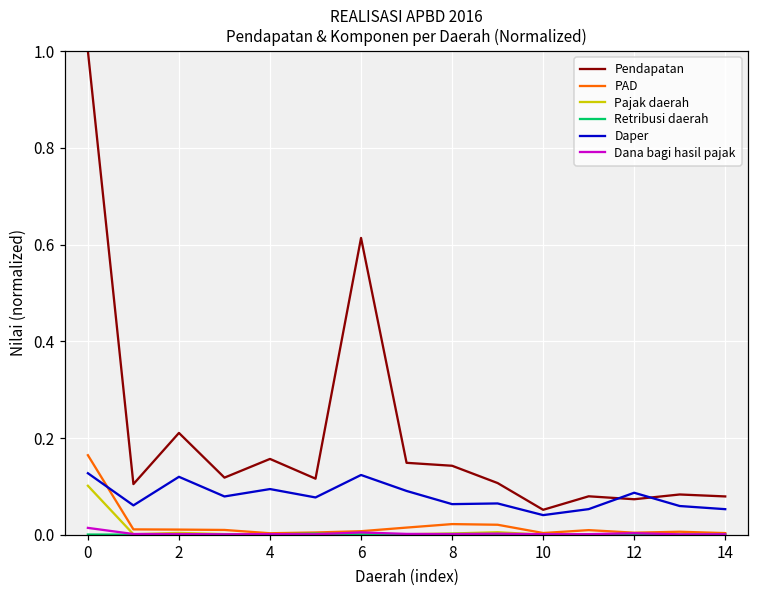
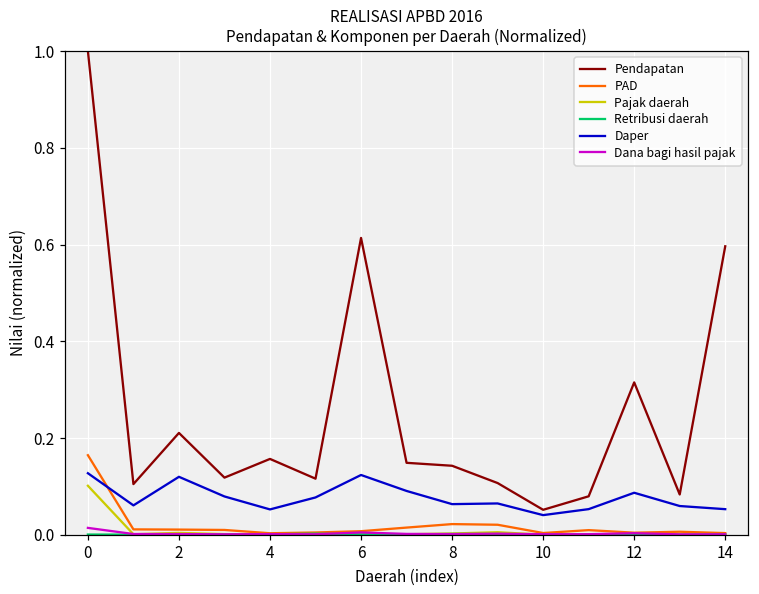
Daper, 4: 0.09 -> 0.05
Pendapatan, 12: 0.07 -> 0.32
Pendapatan, 14: 0.08 -> 0.60
